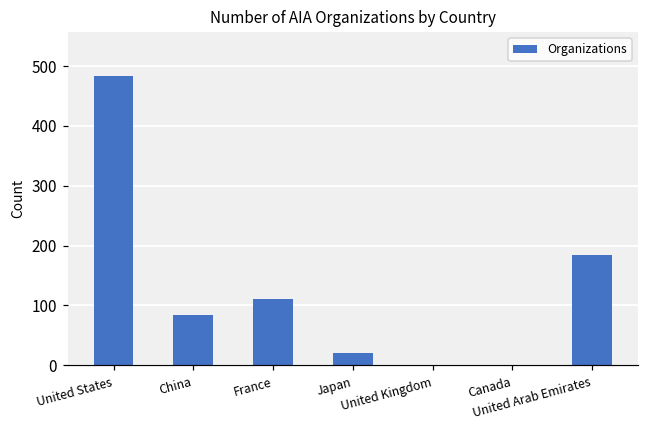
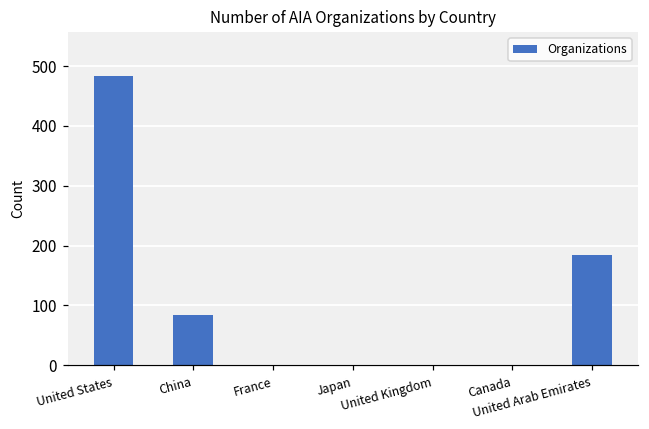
France: 110 -> 0
Japan: 20 -> 0
